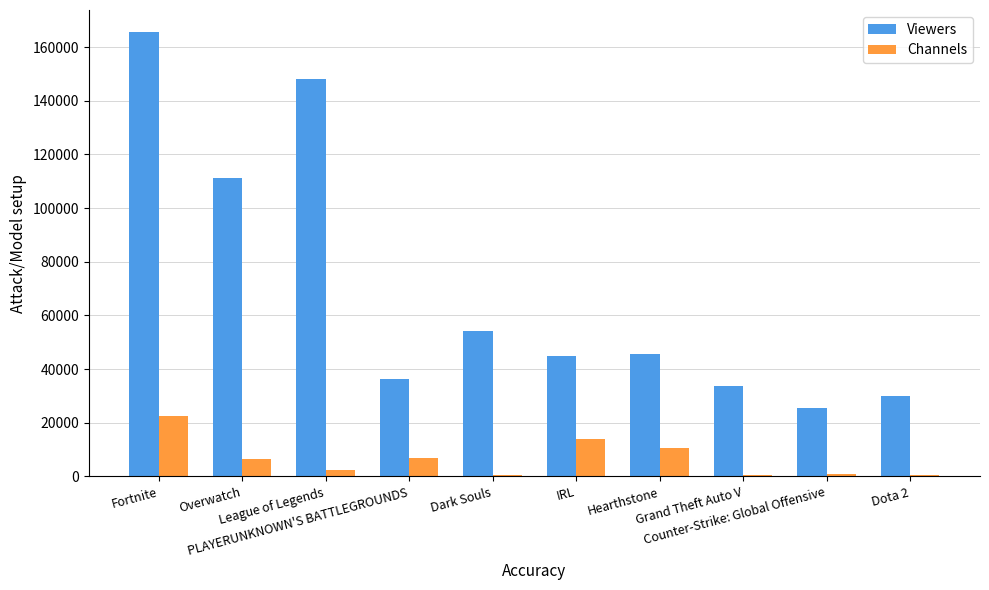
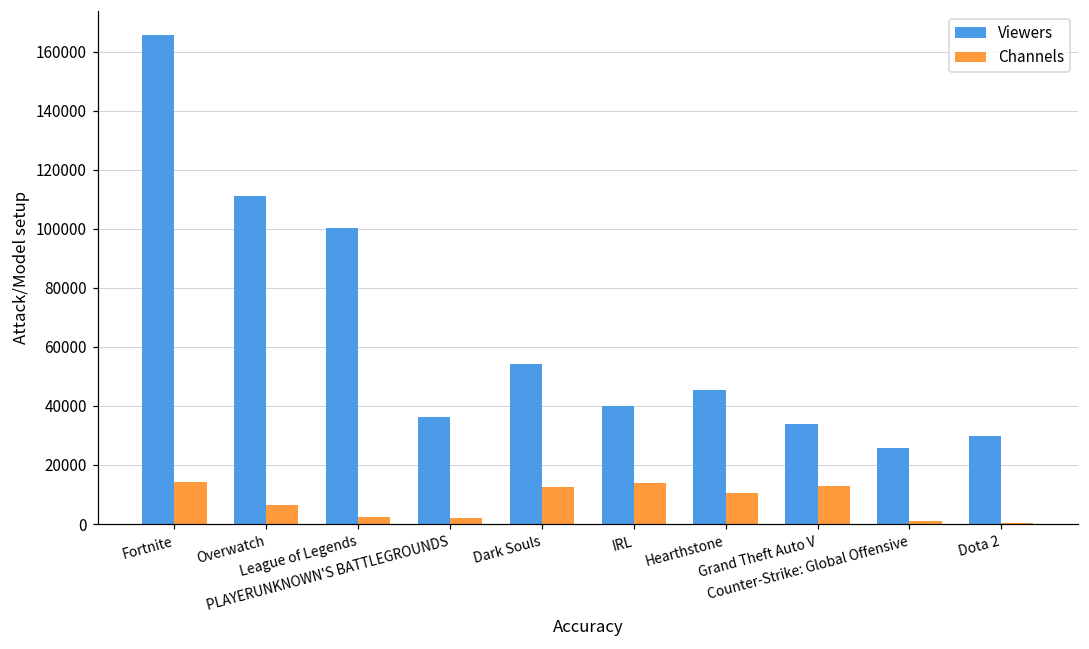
Channels, Fortnite: 23000 -> 14000
Viewers, League of Legends: 148000 -> 100000
Channels, PLAYERUNKNOWN'S BATTLEGROUNDS: 7000 -> 2000
Channels, Dark Souls: 0 -> 13000
Viewers, IRL: 45000 -> 40000
Channels, Grand Theft Auto V: 0 -> 13000
